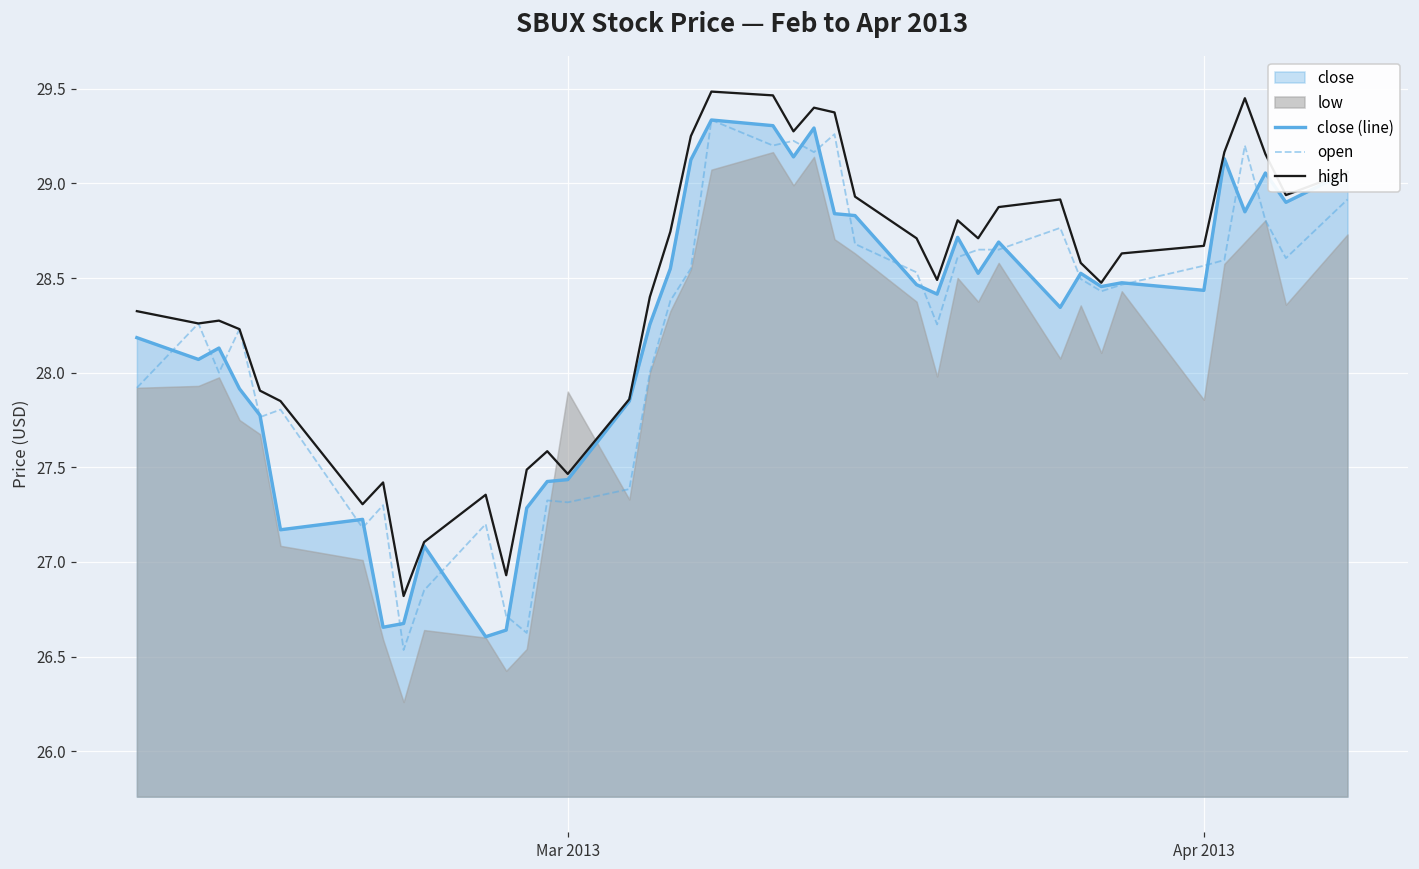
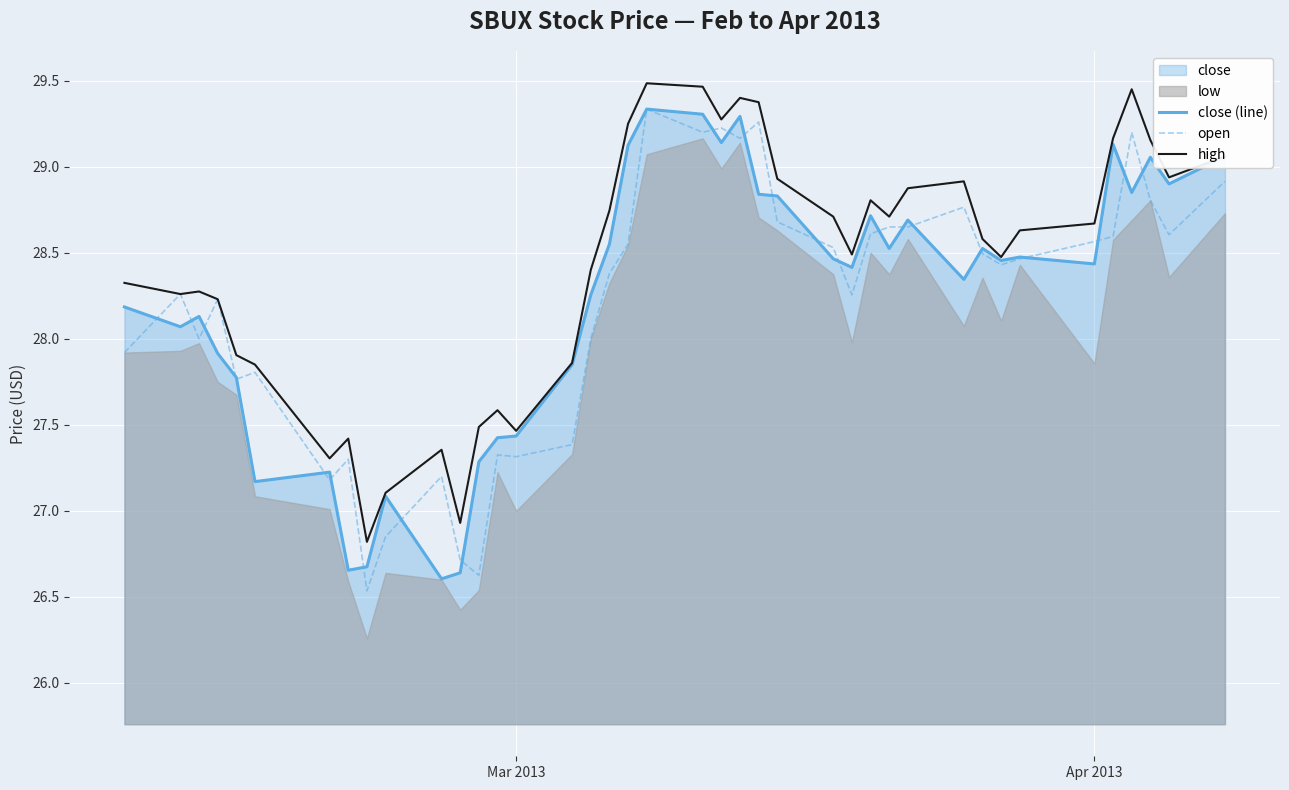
low, Mar 2013: 27.9 -> 27.0
